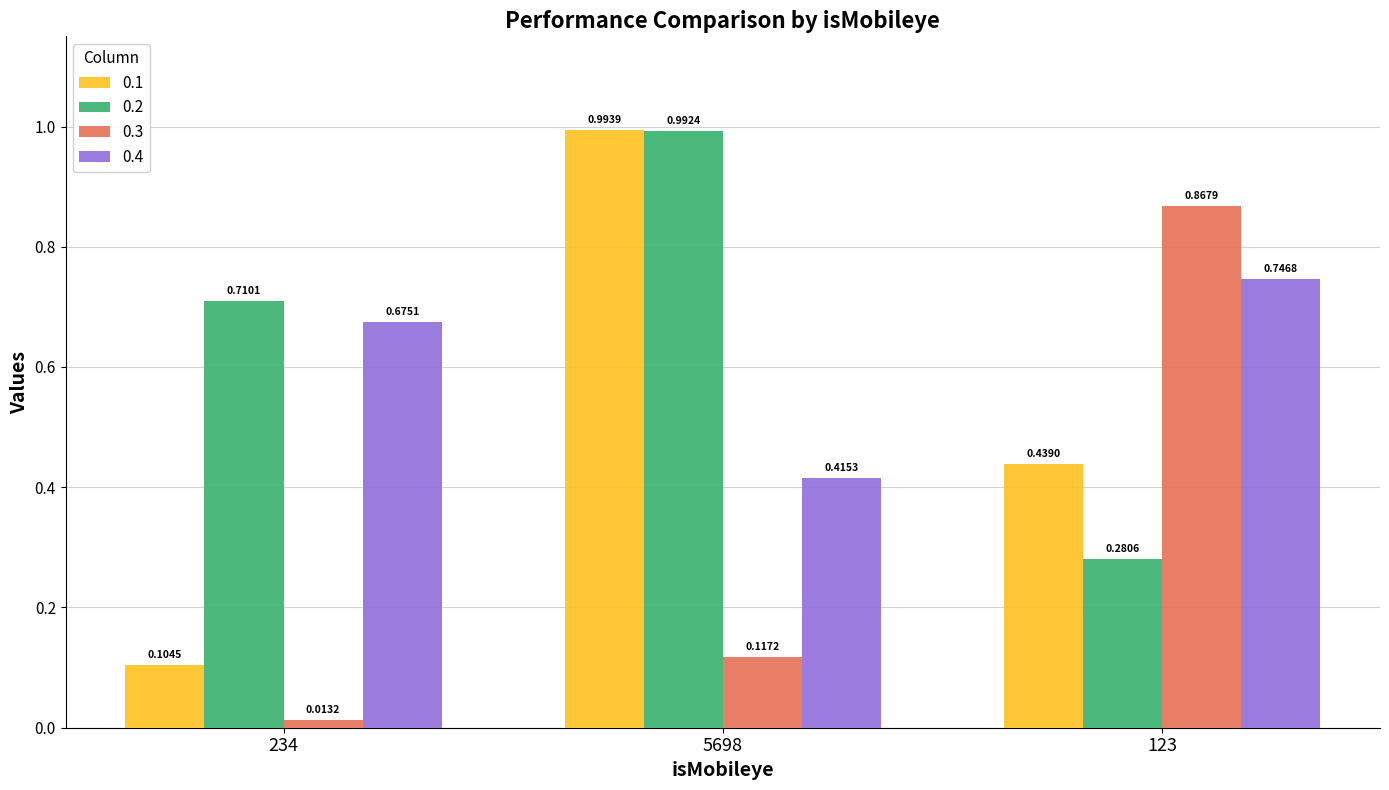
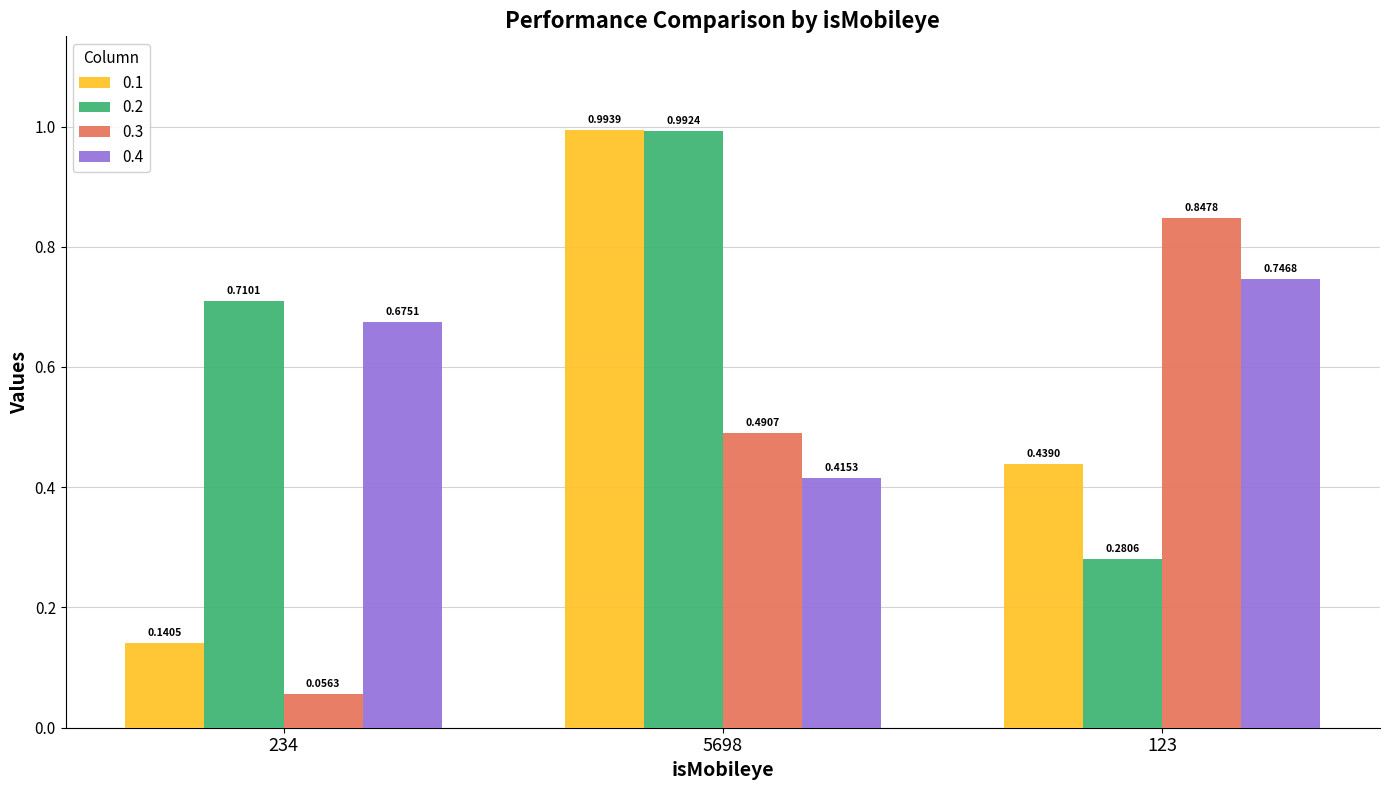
0.1, 234: 0.1045 -> 0.1405
0.3, 234: 0.0132 -> 0.0563
0.3, 5698: 0.1172 -> 0.4907
0.3, 123: 0.8679 -> 0.8478
